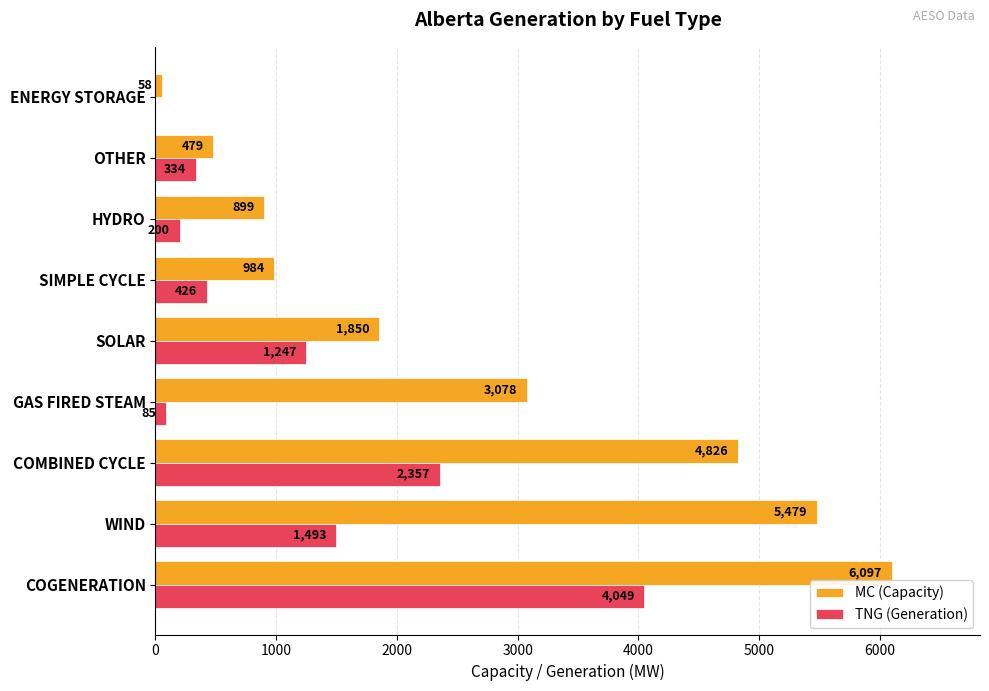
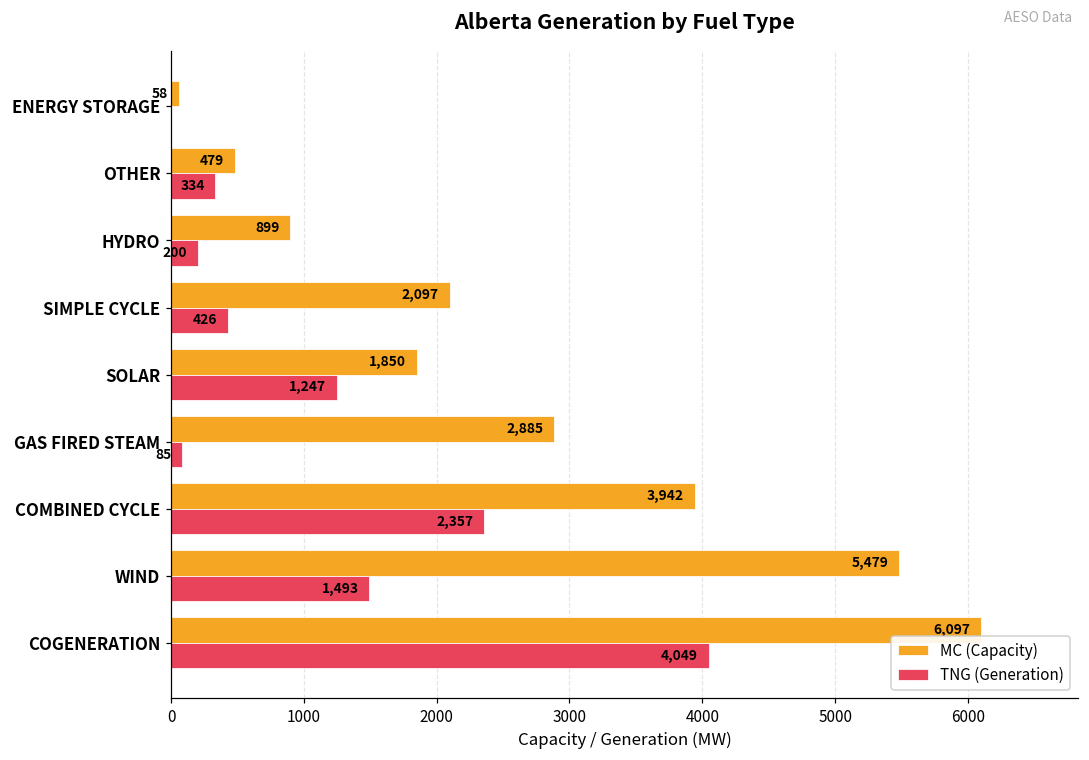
MC (Capacity), SIMPLE CYCLE: 984 -> 2,097
MC (Capacity), GAS FIRED STEAM: 3,078 -> 2,885
MC (Capacity), COMBINED CYCLE: 4,826 -> 3,942
